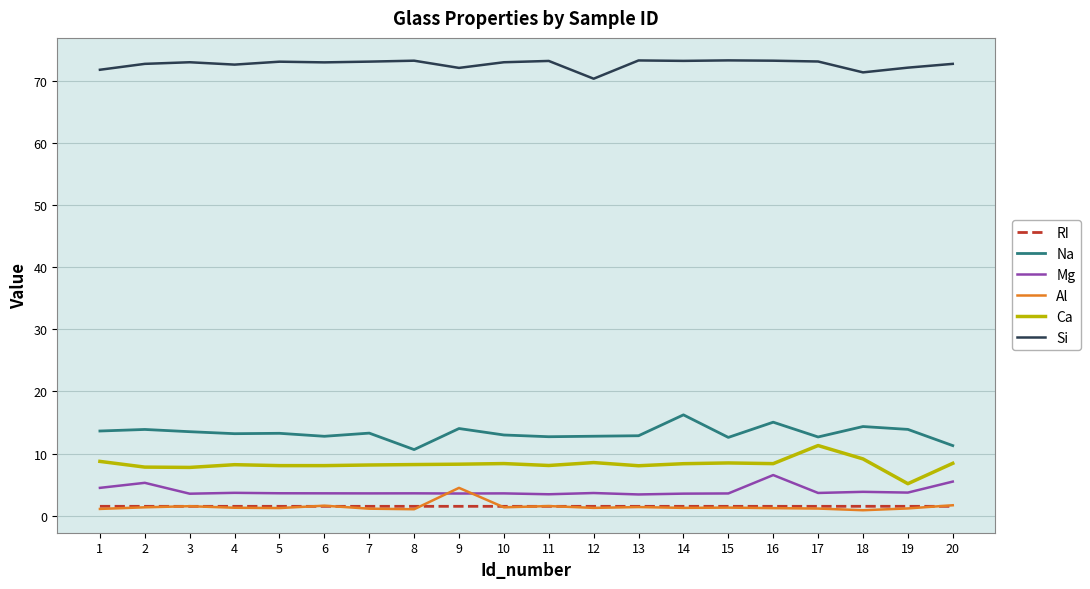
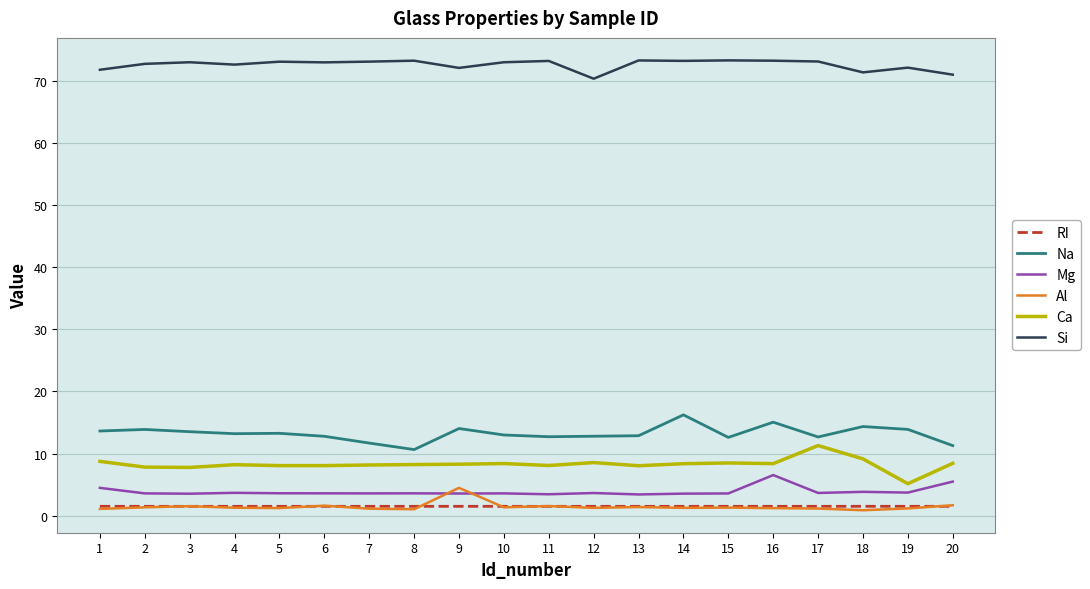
Mg, 2: 5 -> 4
Na, 7: 13 -> 12
Si, 20: 73 -> 71
